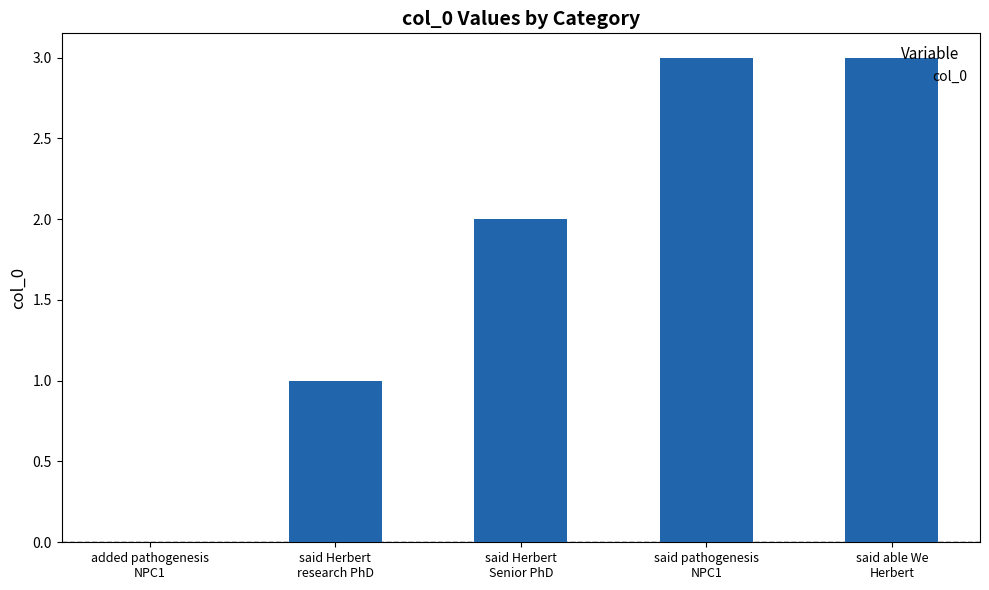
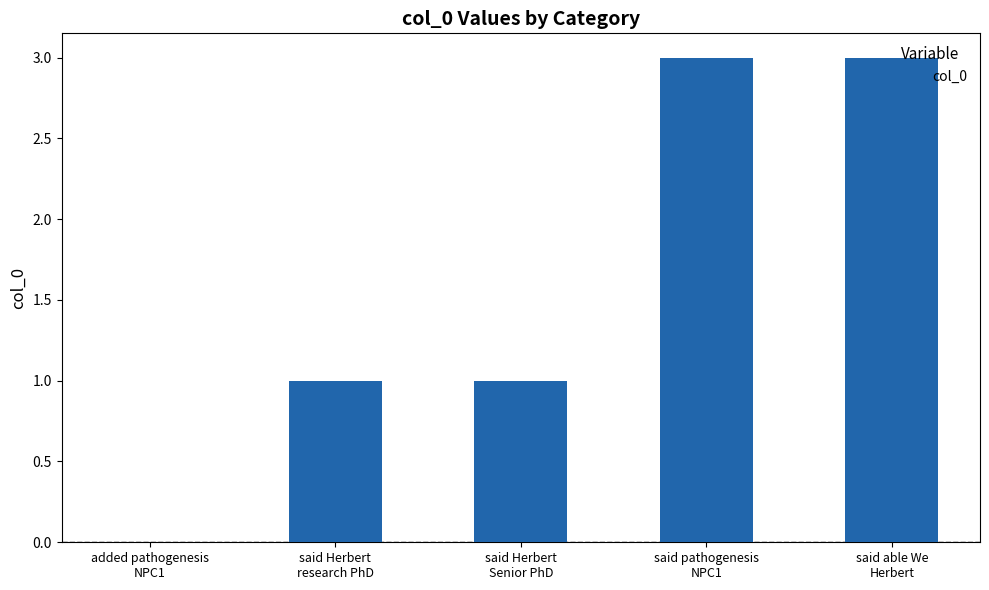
said Herbert Senior PhD: 2 -> 1
